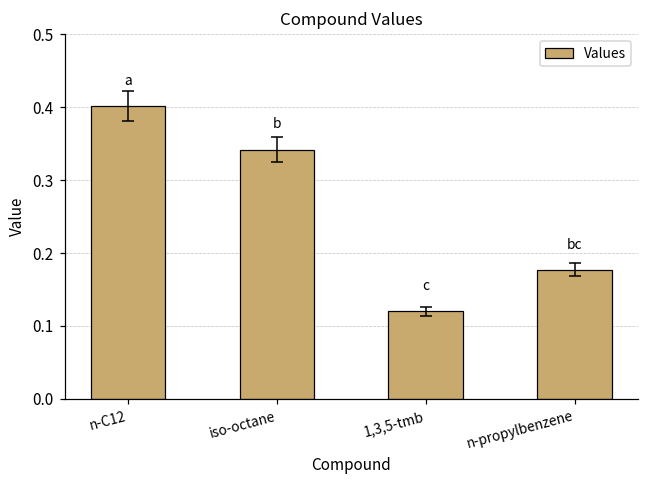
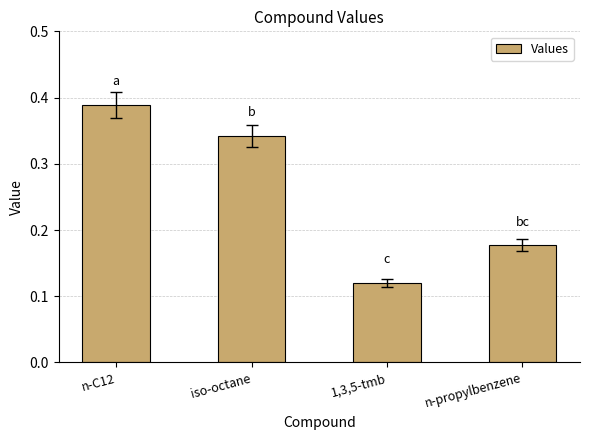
Values, n-C12: 0.40 -> 0.39
